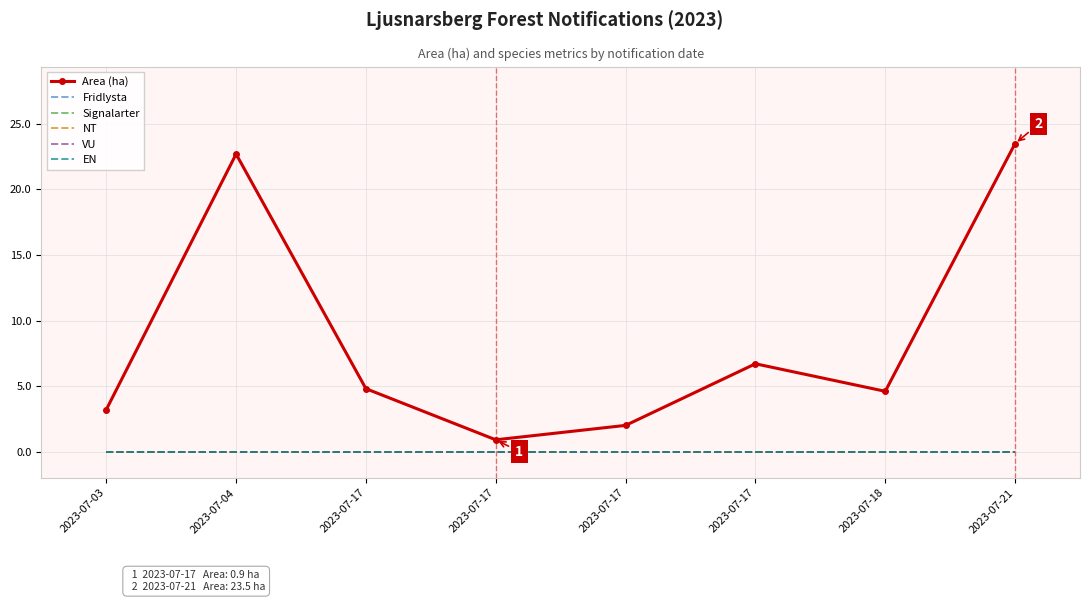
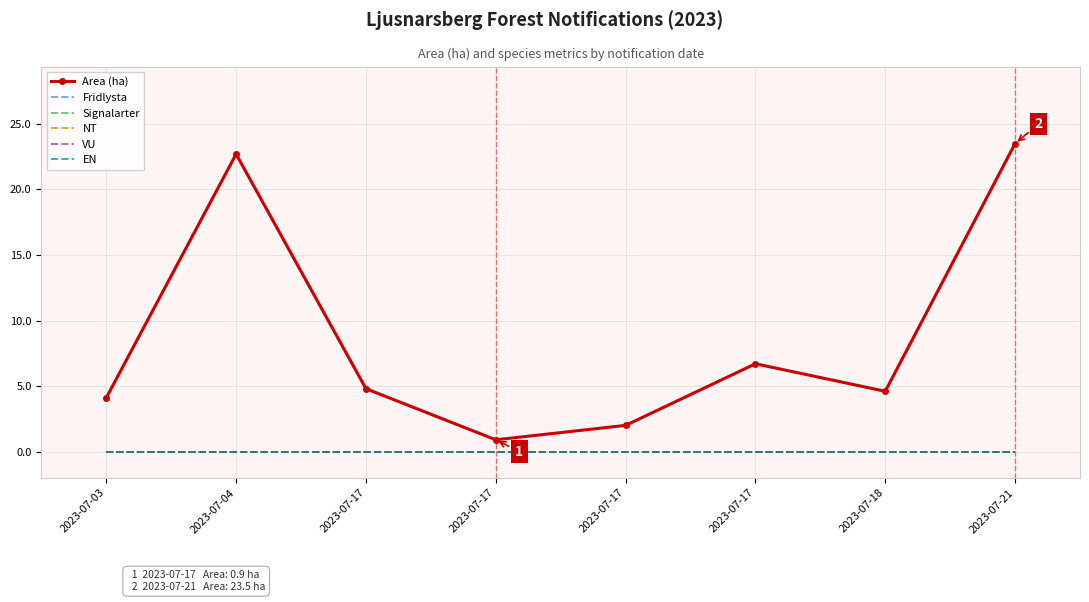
Area (ha), 2023-07-03: 3.2 -> 4.1
